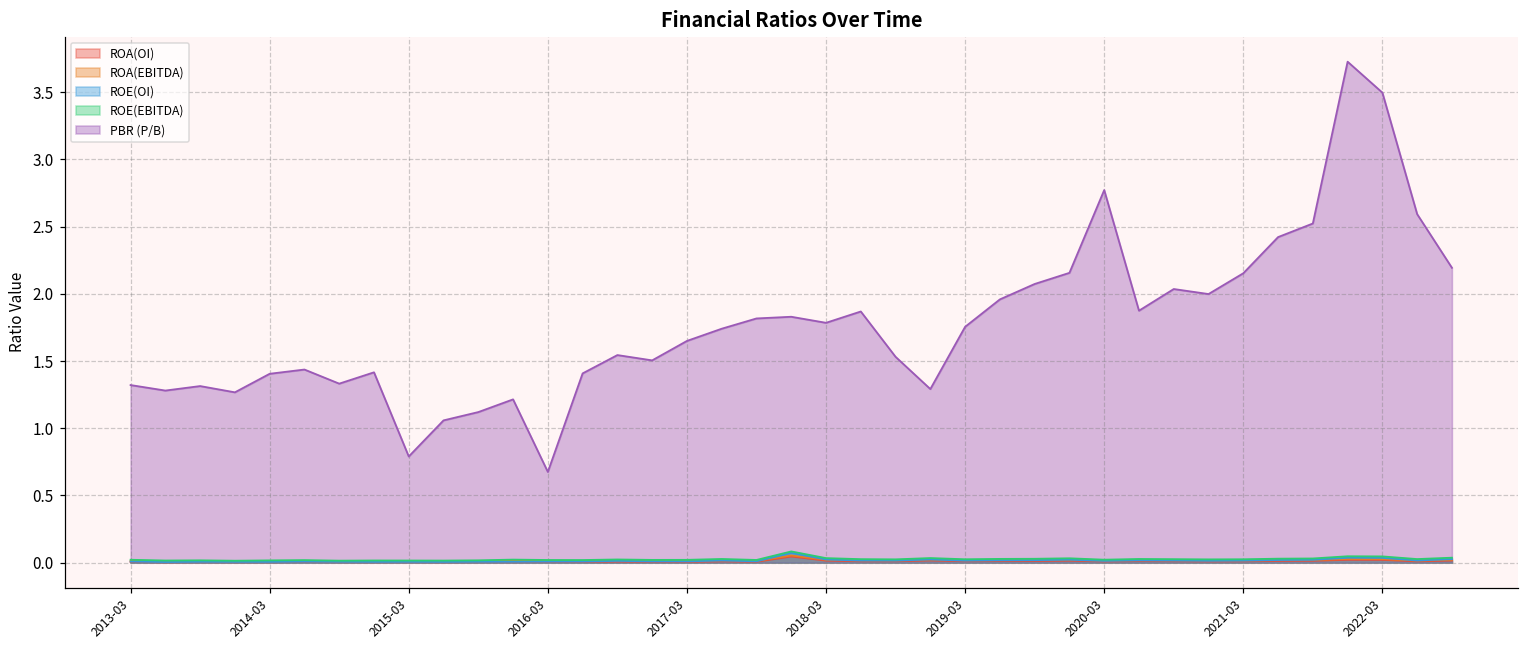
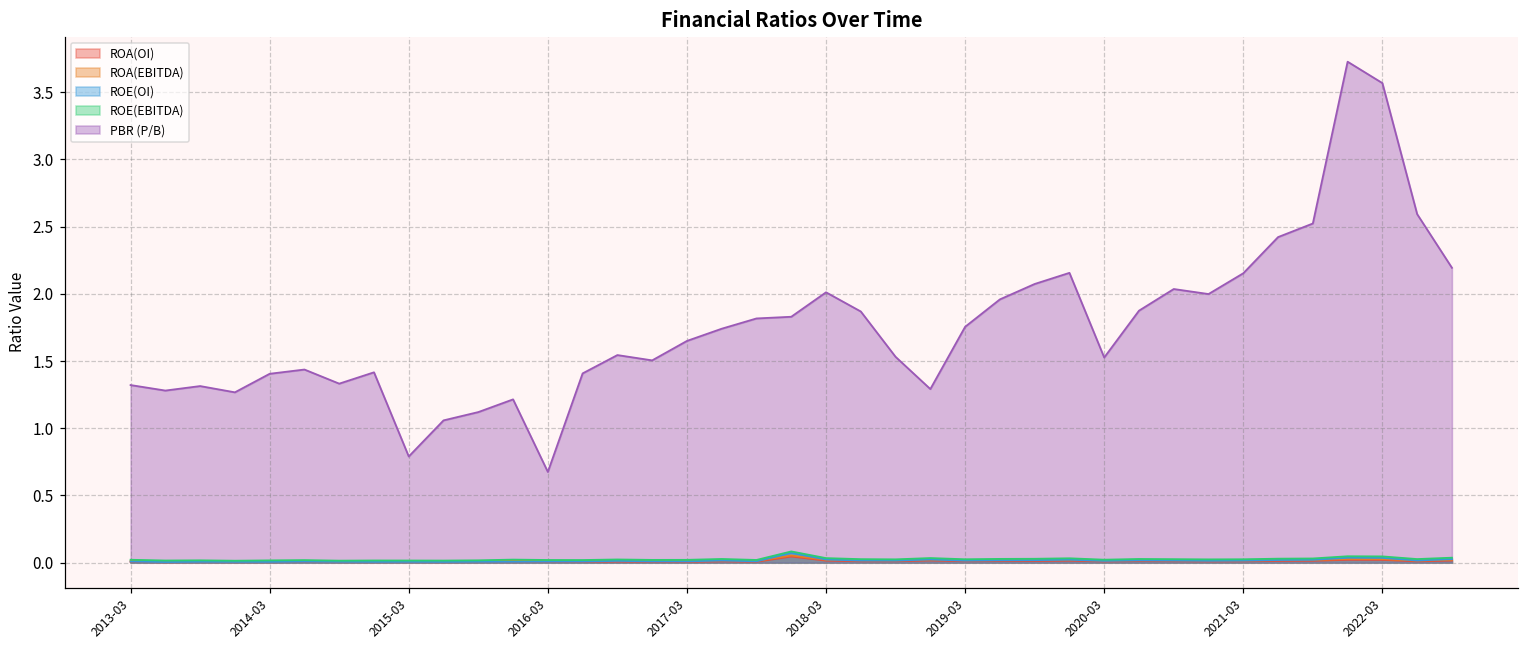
PBR (P/B), 2018-03: 1.78 -> 2.01
PBR (P/B), 2020-03: 2.77 -> 1.53
PBR (P/B), 2022-03: 3.50 -> 3.57
